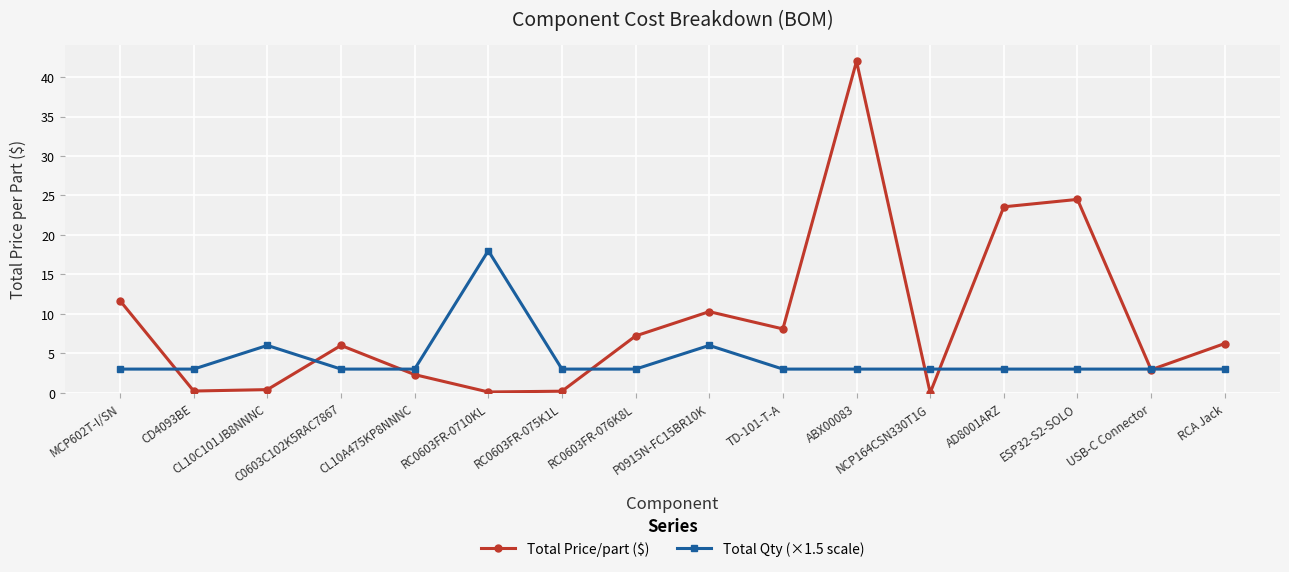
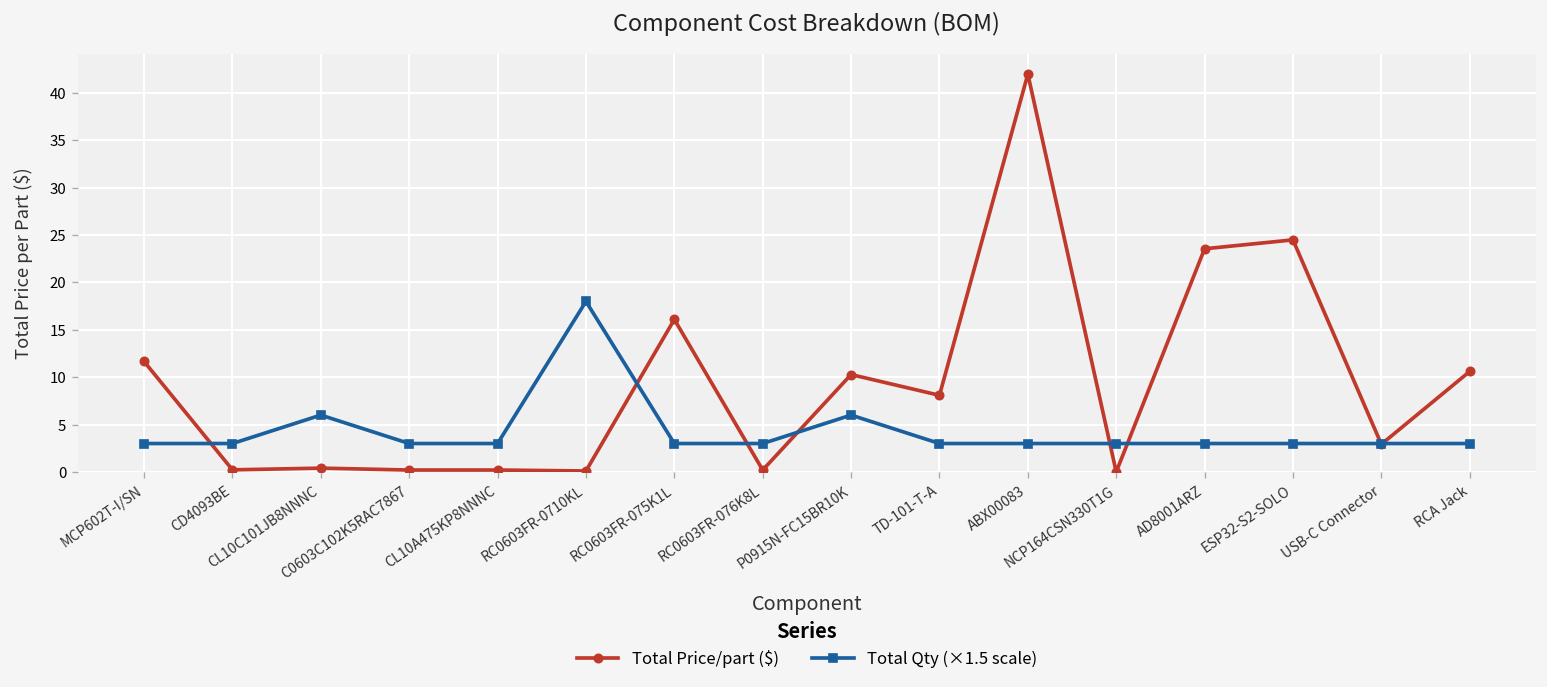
Total Price/part ($), C0603C102K5RAC7867: 6 -> 0
Total Price/part ($), CL10A475KP8NNNC: 2 -> 0
Total Price/part ($), RC0603FR-075K1L: 0 -> 16
Total Price/part ($), RC0603FR-076K8L: 7 -> 0
Total Price/part ($), RCA Jack: 6 -> 11
